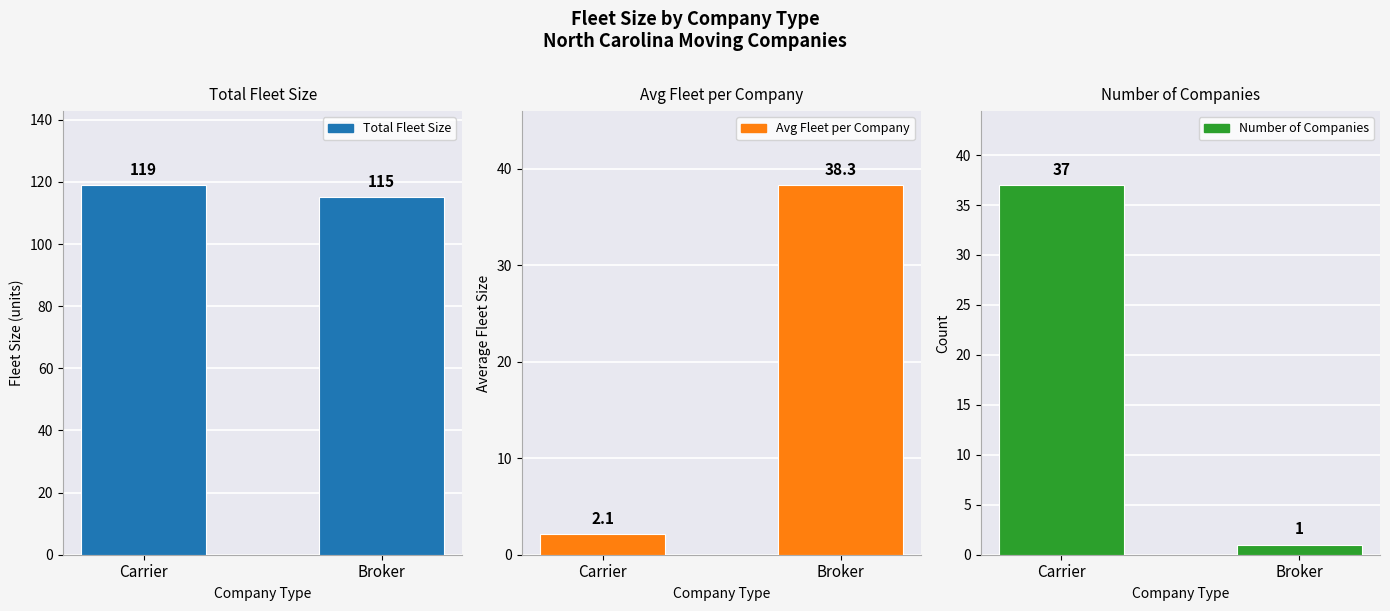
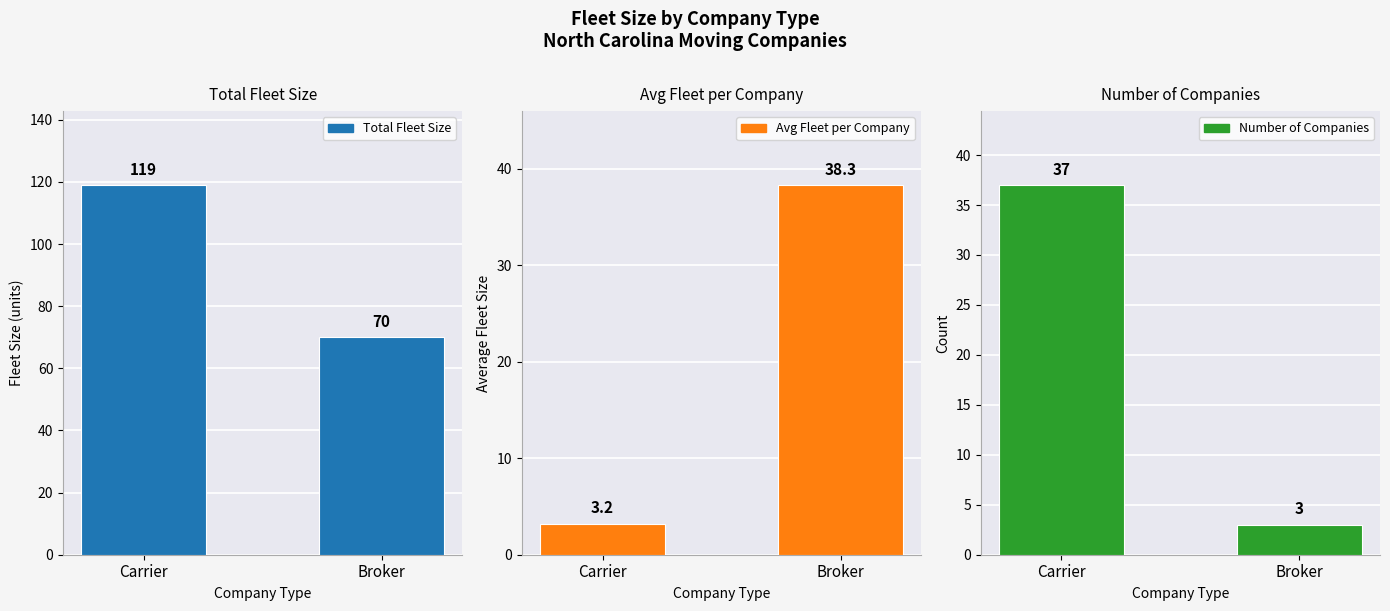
Total Fleet Size, Broker: 115 -> 70
Avg Fleet per Company, Carrier: 2.1 -> 3.2
Number of Companies, Broker: 1 -> 3
